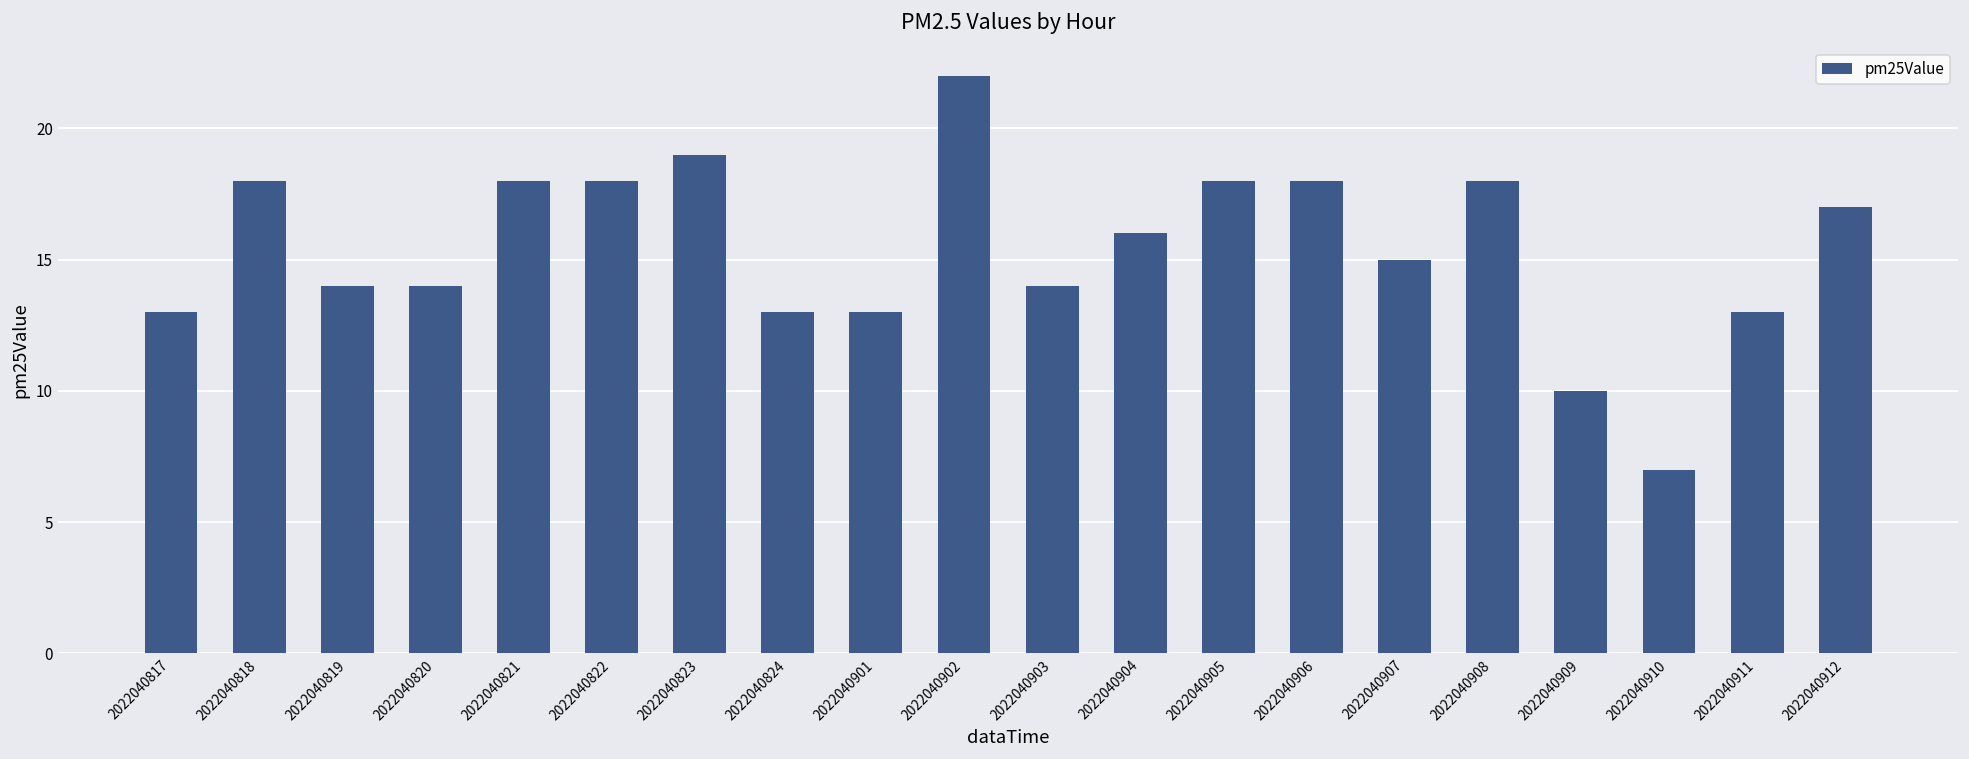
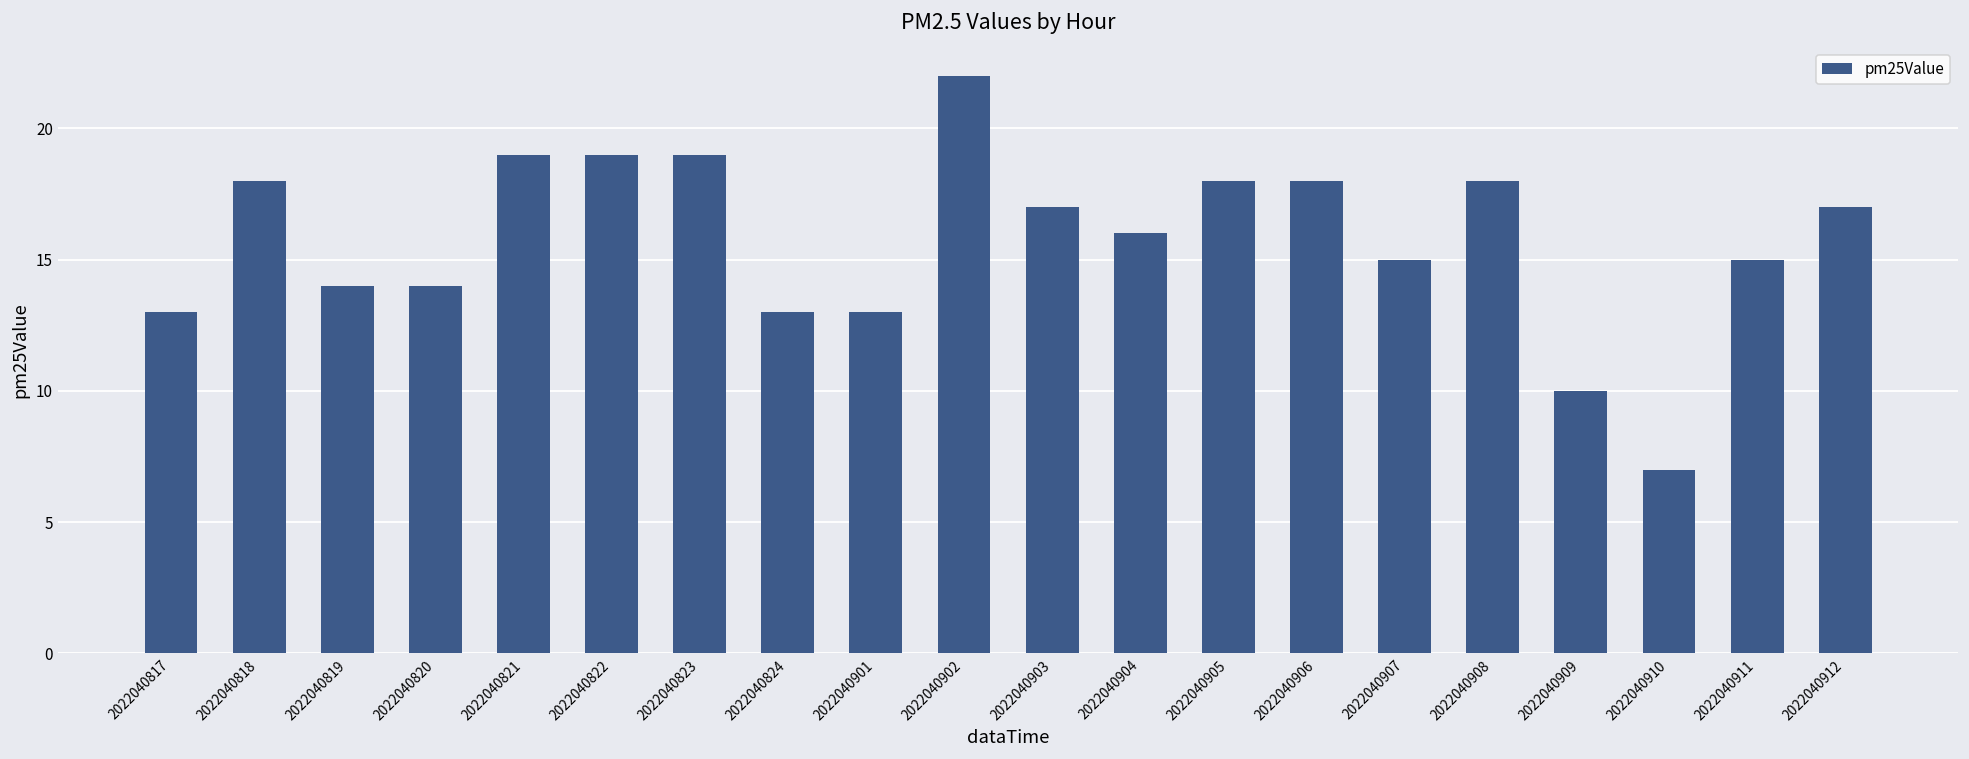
2022040821: 18 -> 19
2022040822: 18 -> 19
2022040903: 14 -> 17
2022040911: 13 -> 15
